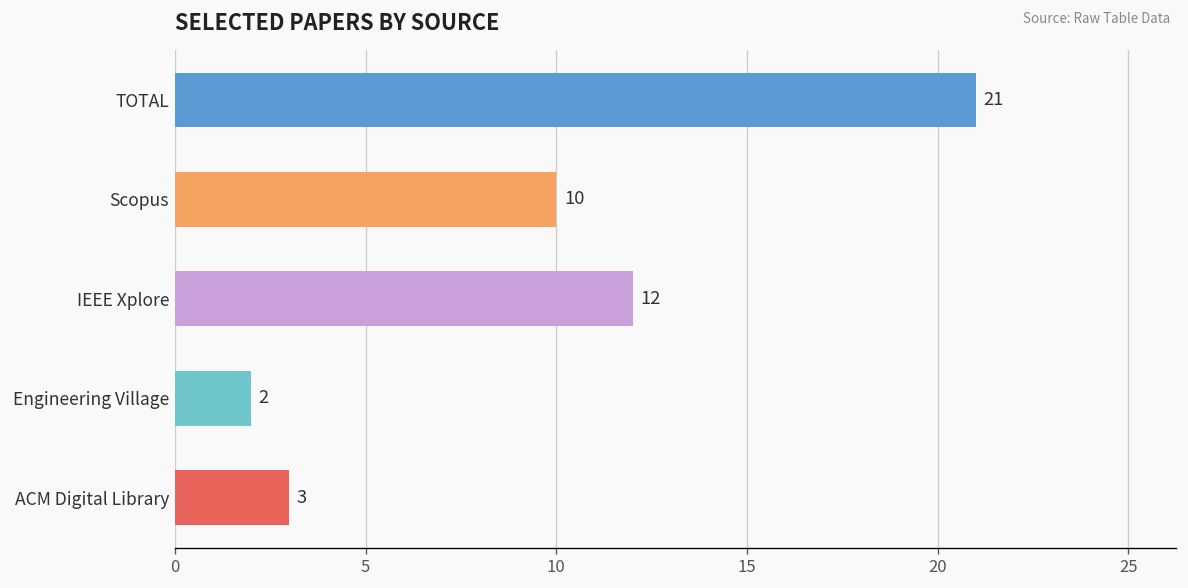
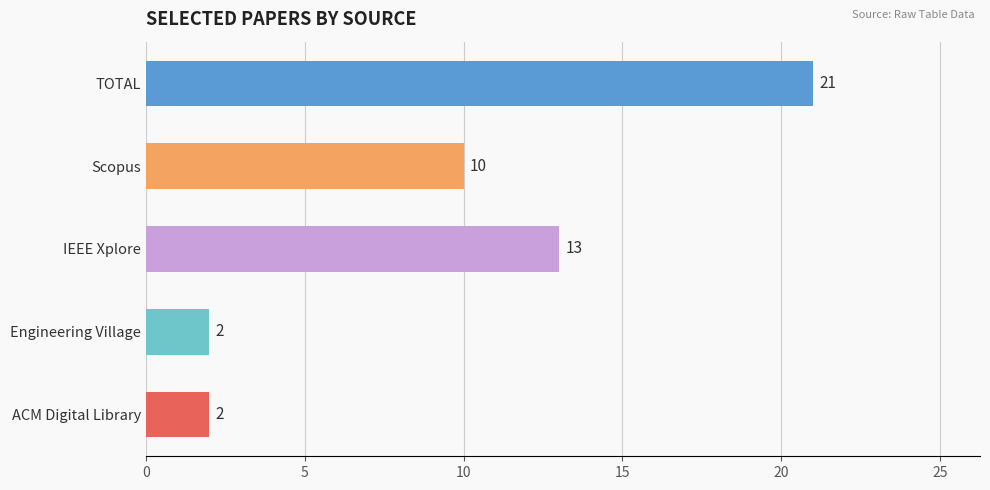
IEEE Xplore: 12 -> 13
ACM Digital Library: 3 -> 2
